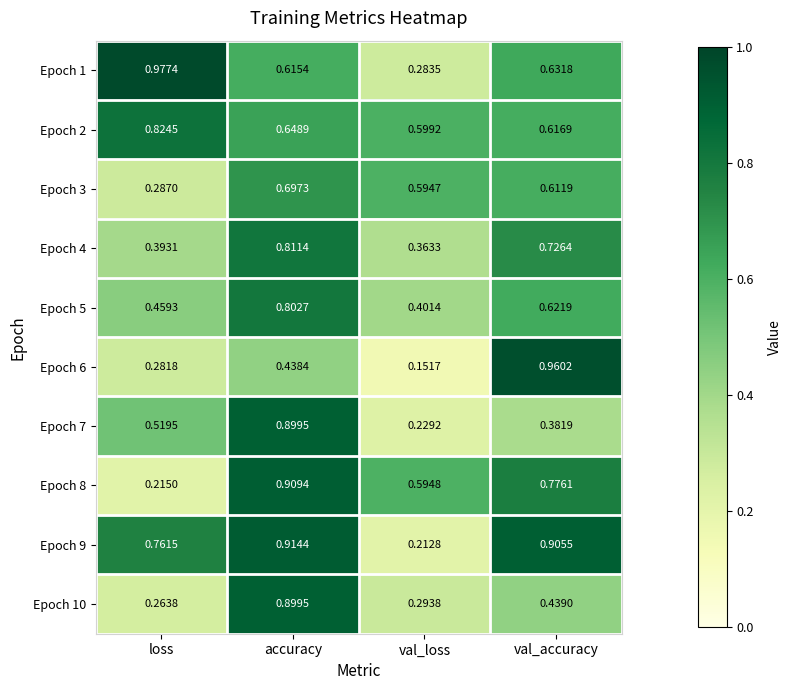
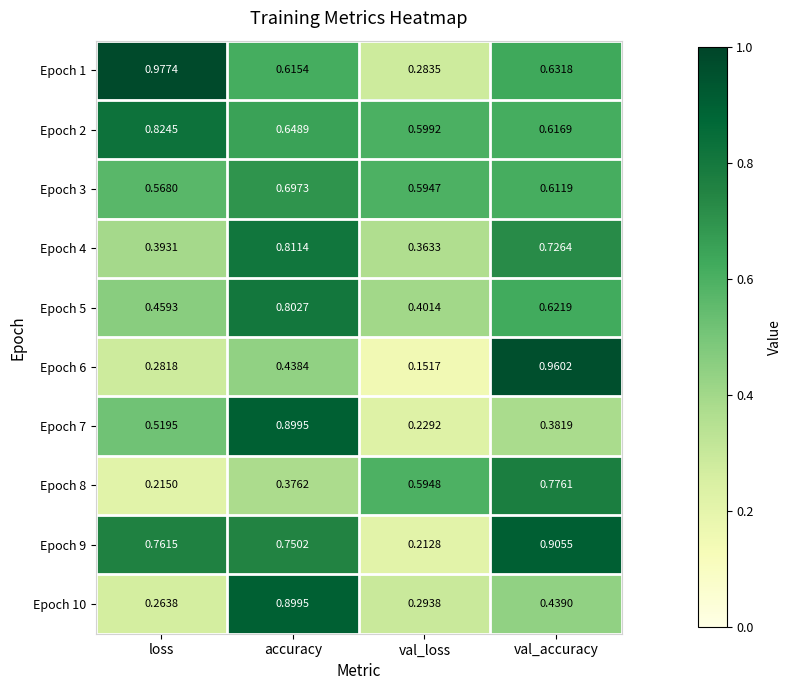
Epoch 3, loss: 0.2870 -> 0.5680
Epoch 8, accuracy: 0.9094 -> 0.3762
Epoch 9, accuracy: 0.9144 -> 0.7502
